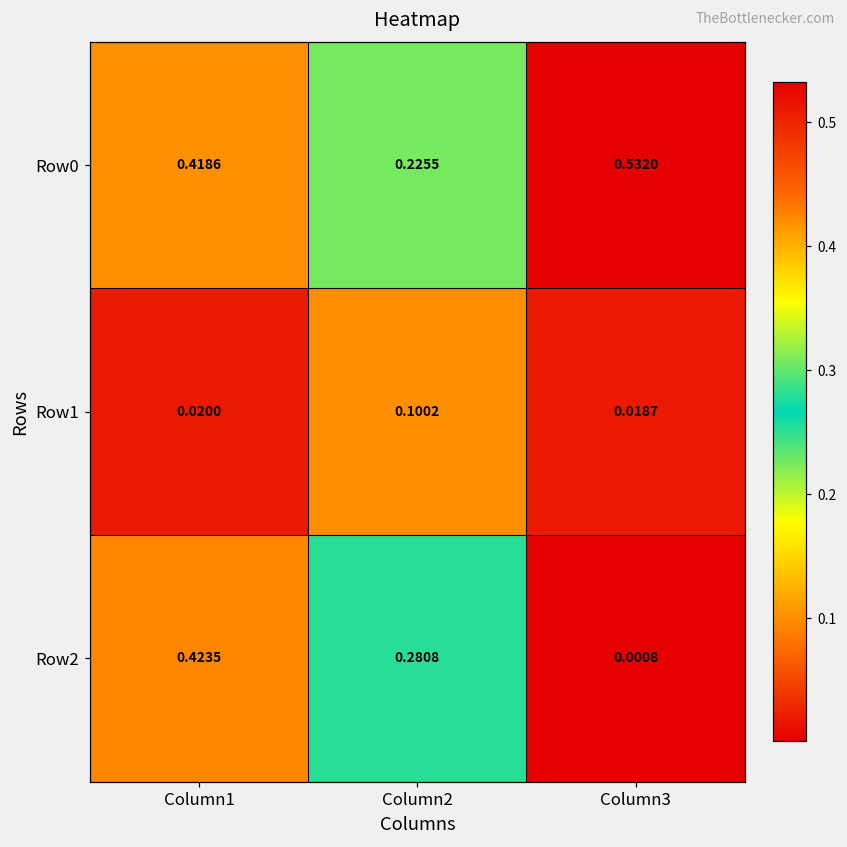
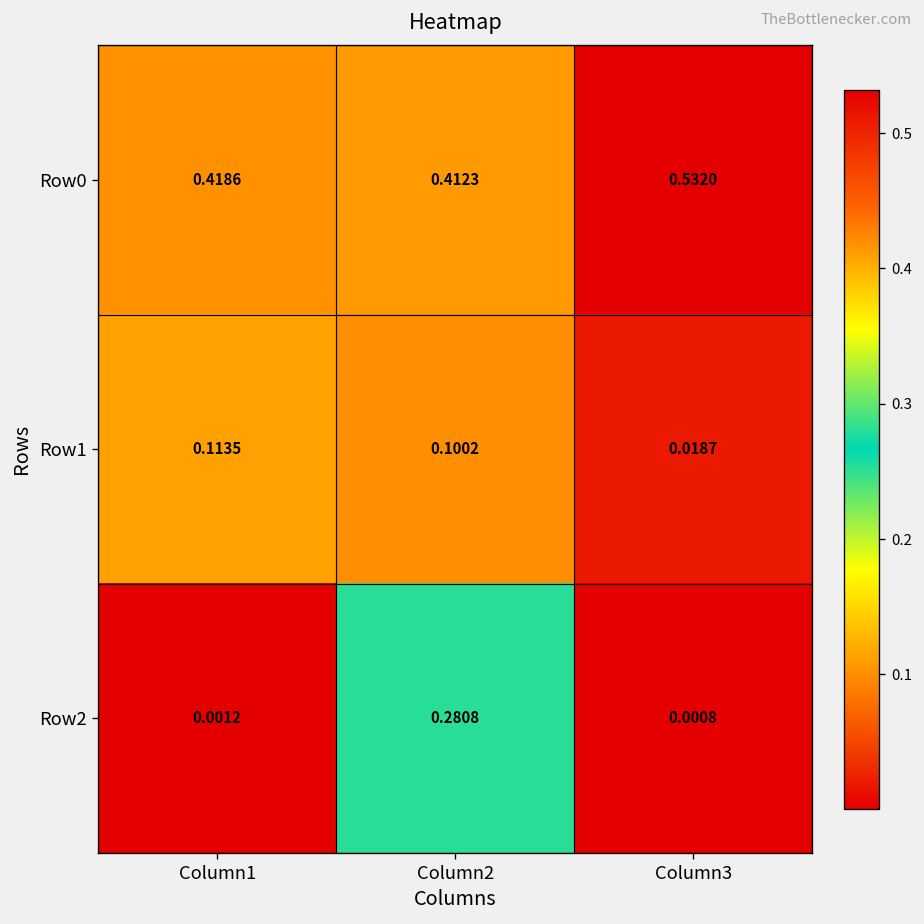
Row0, Column2: 0.2255 -> 0.4123
Row1, Column1: 0.0200 -> 0.1135
Row2, Column1: 0.4235 -> 0.0012
